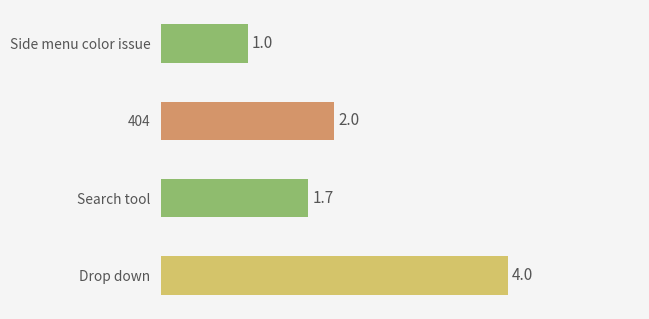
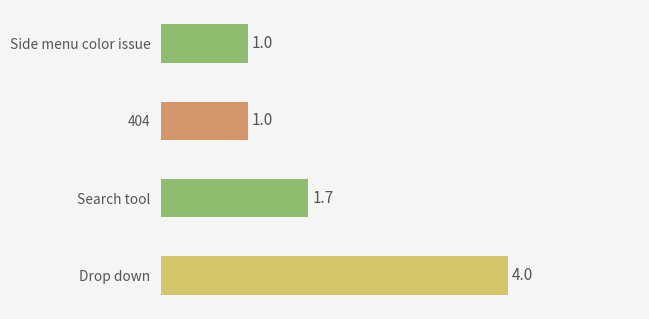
404: 2.0 -> 1.0
